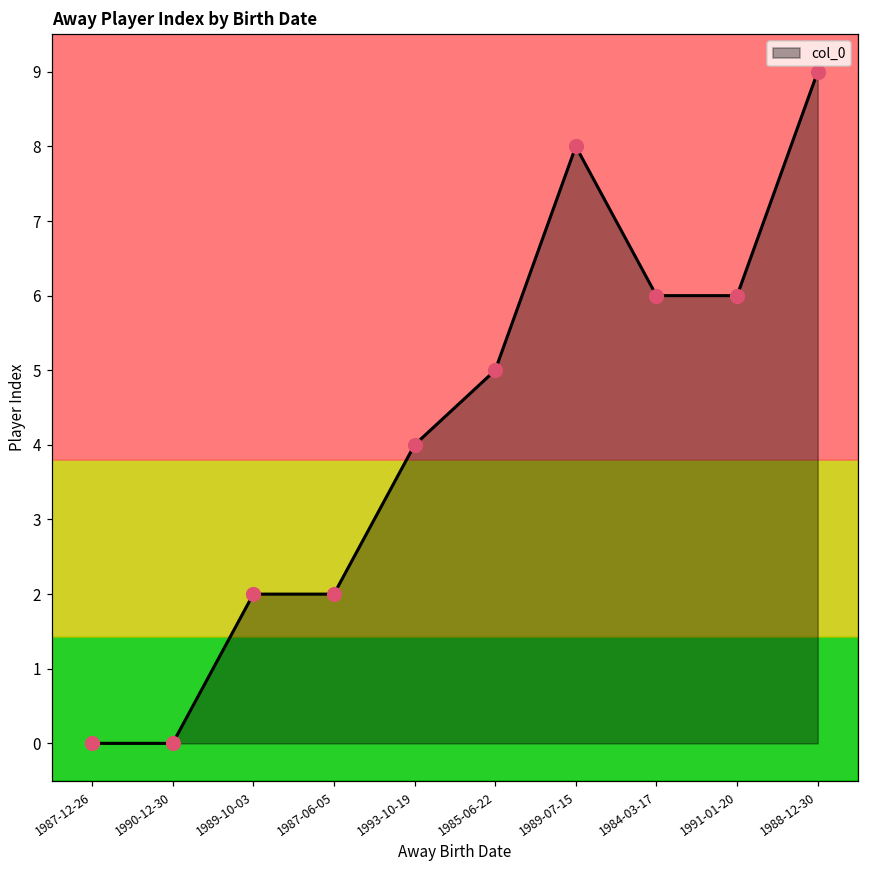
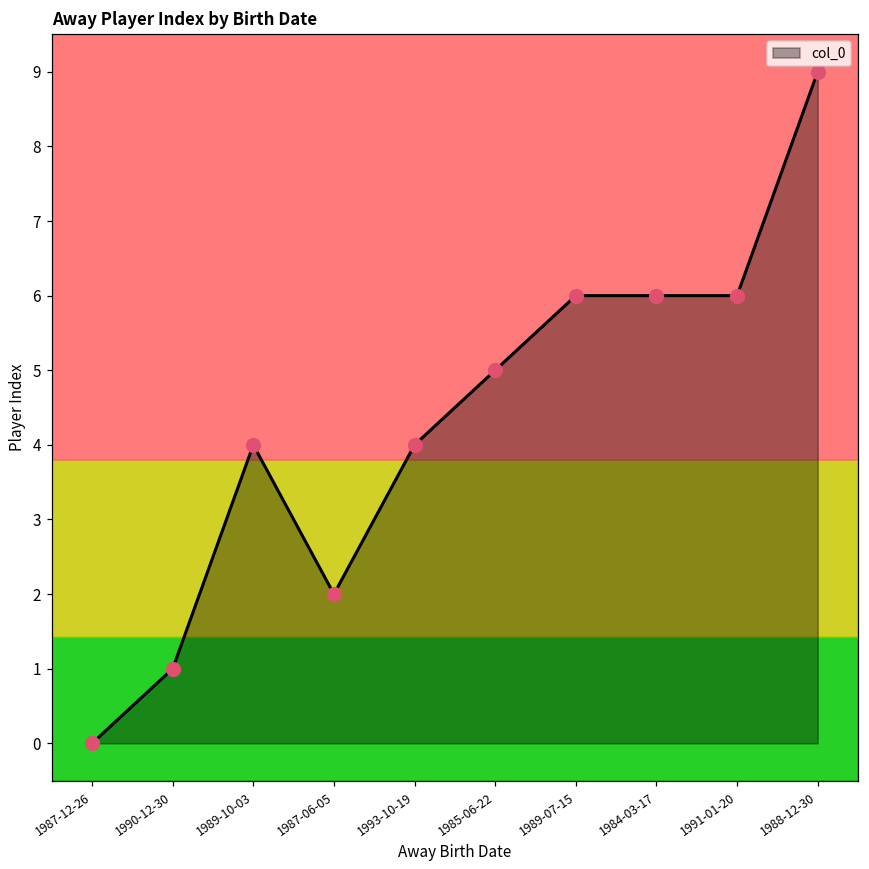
1990-12-30: 0 -> 1
1989-10-03: 2 -> 4
1989-07-15: 8 -> 6
